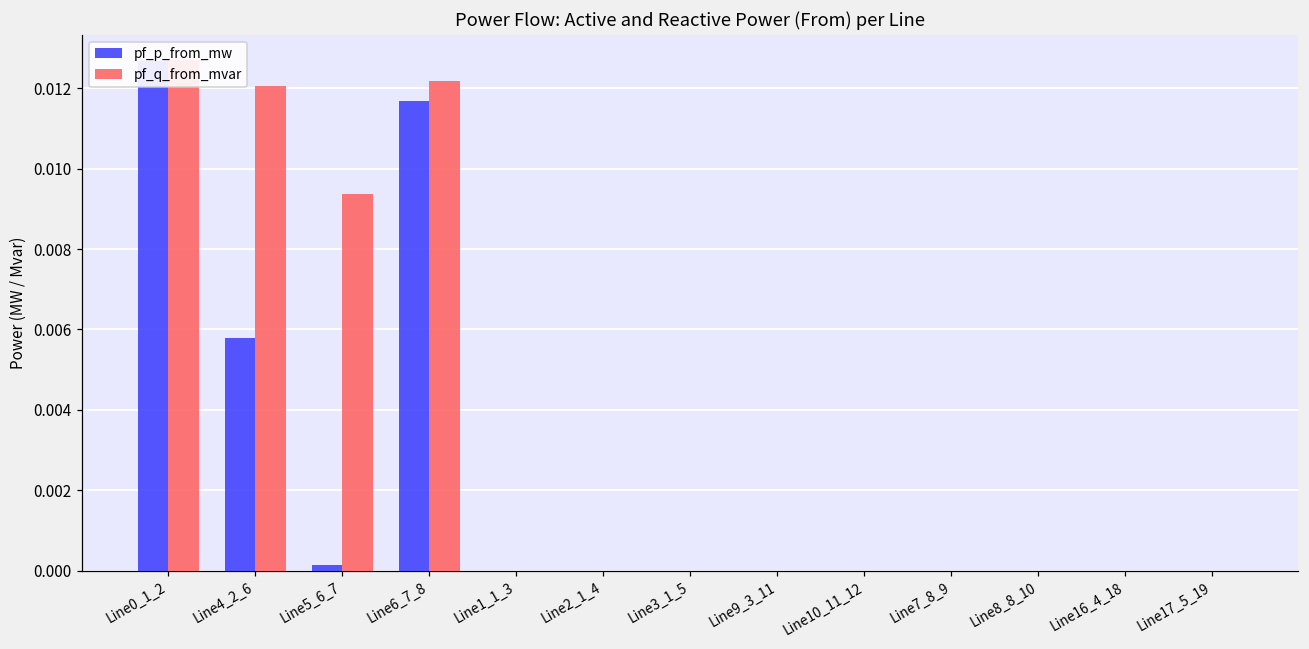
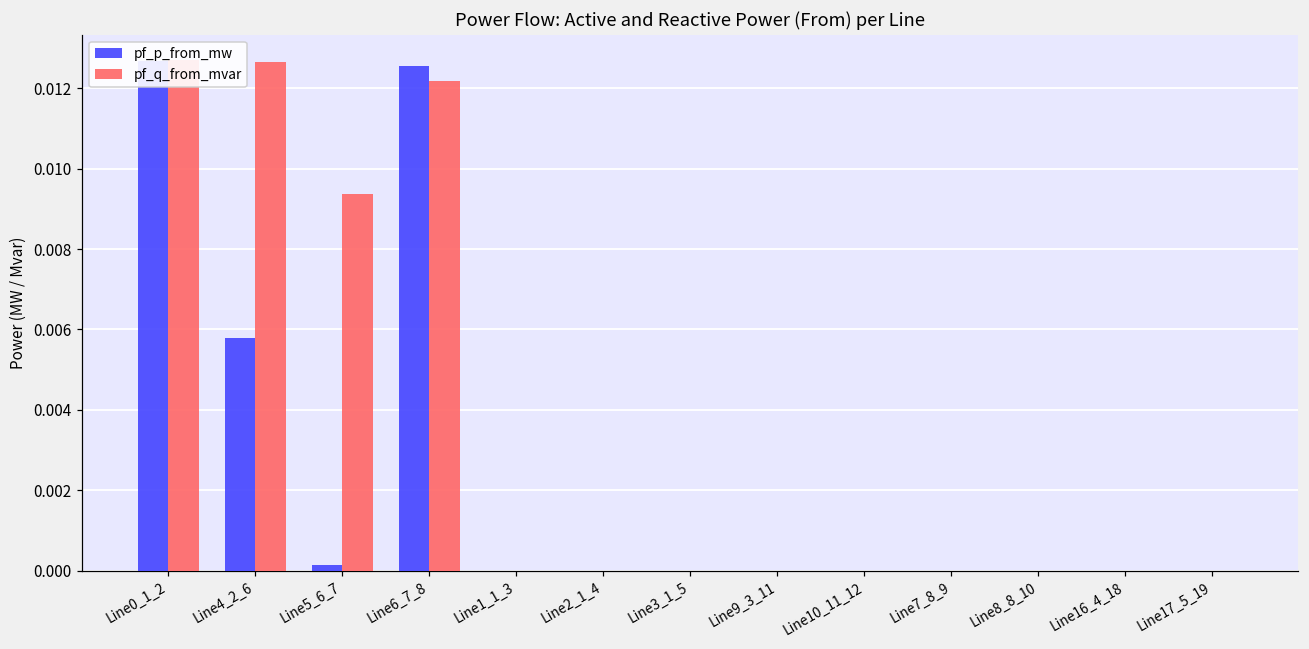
pf_q_from_mvar, Line4_2_6: 0.0121 -> 0.0126
pf_p_from_mw, Line6_7_8: 0.0117 -> 0.0125
